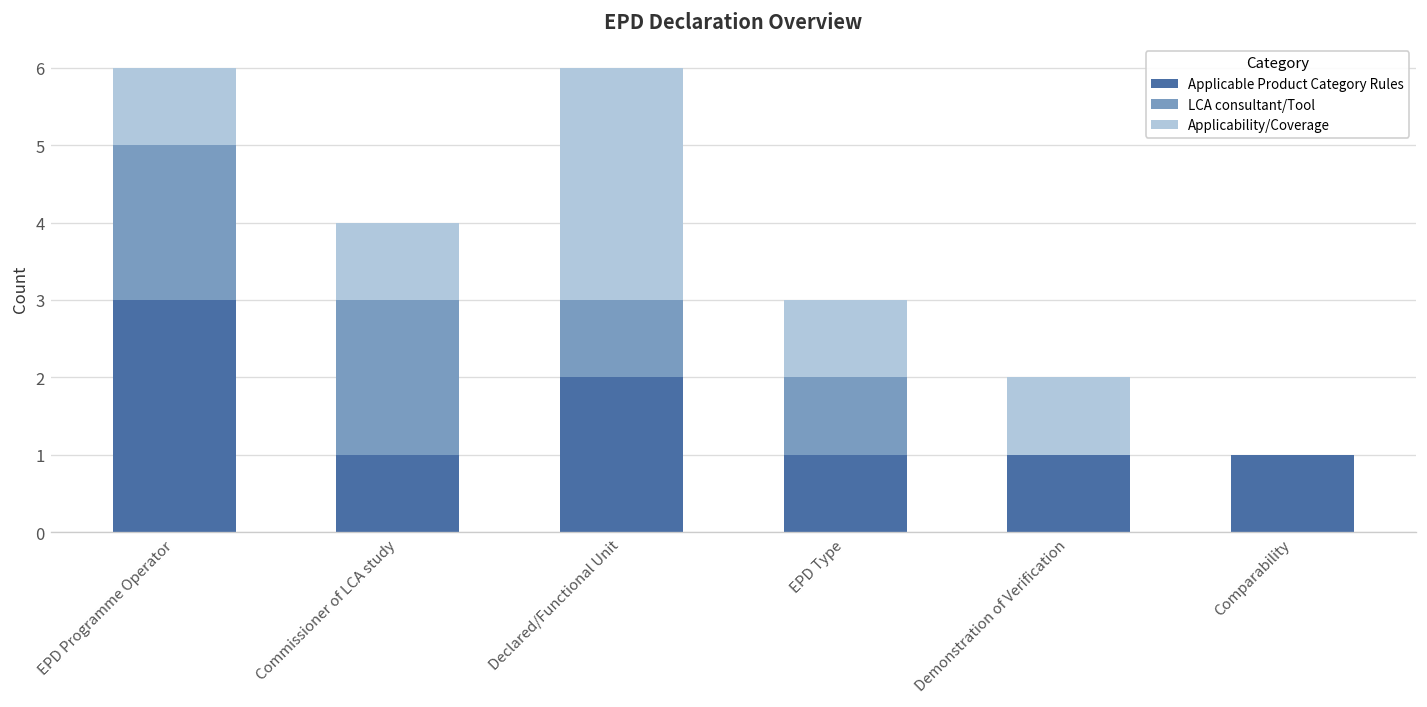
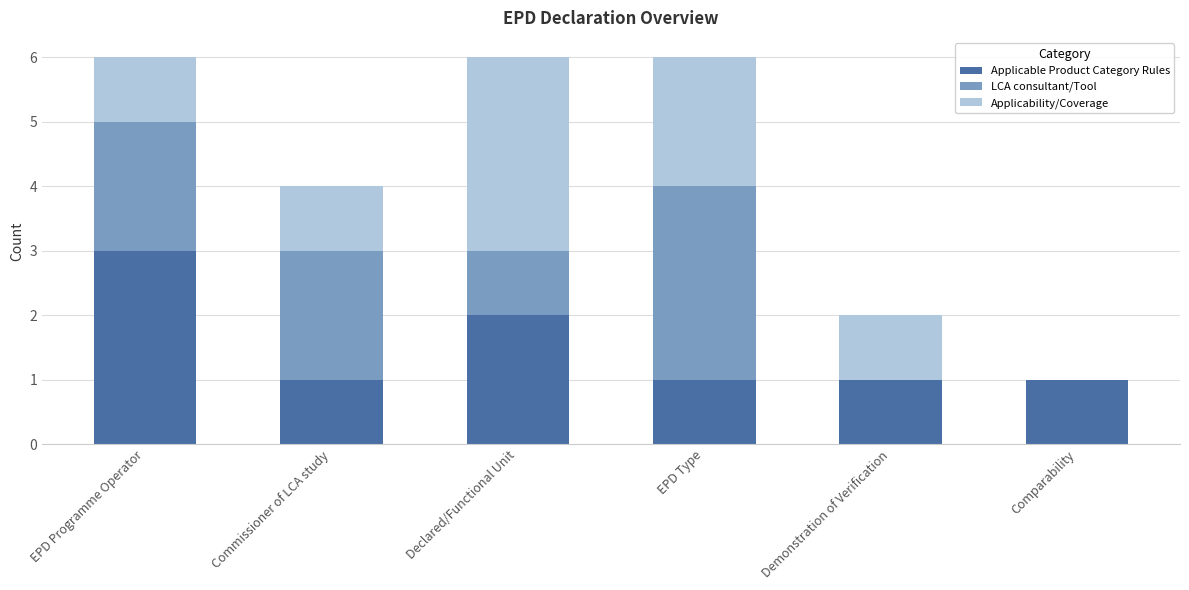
LCA consultant/Tool, EPD Type: 1 -> 3
Applicability/Coverage, EPD Type: 1 -> 2
